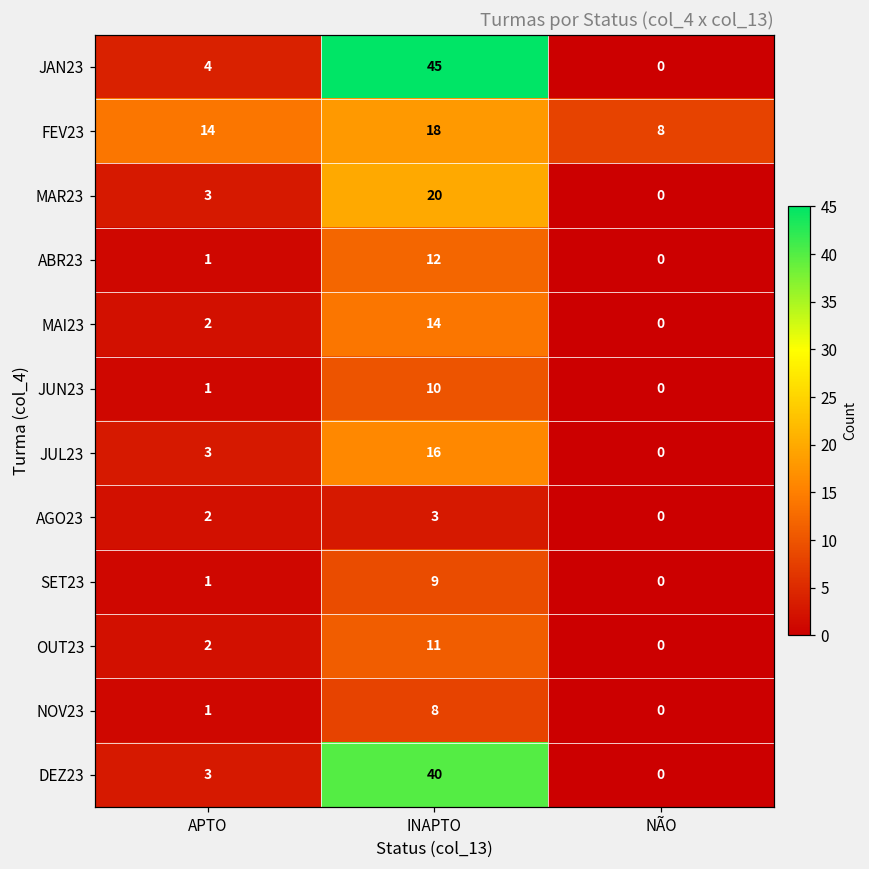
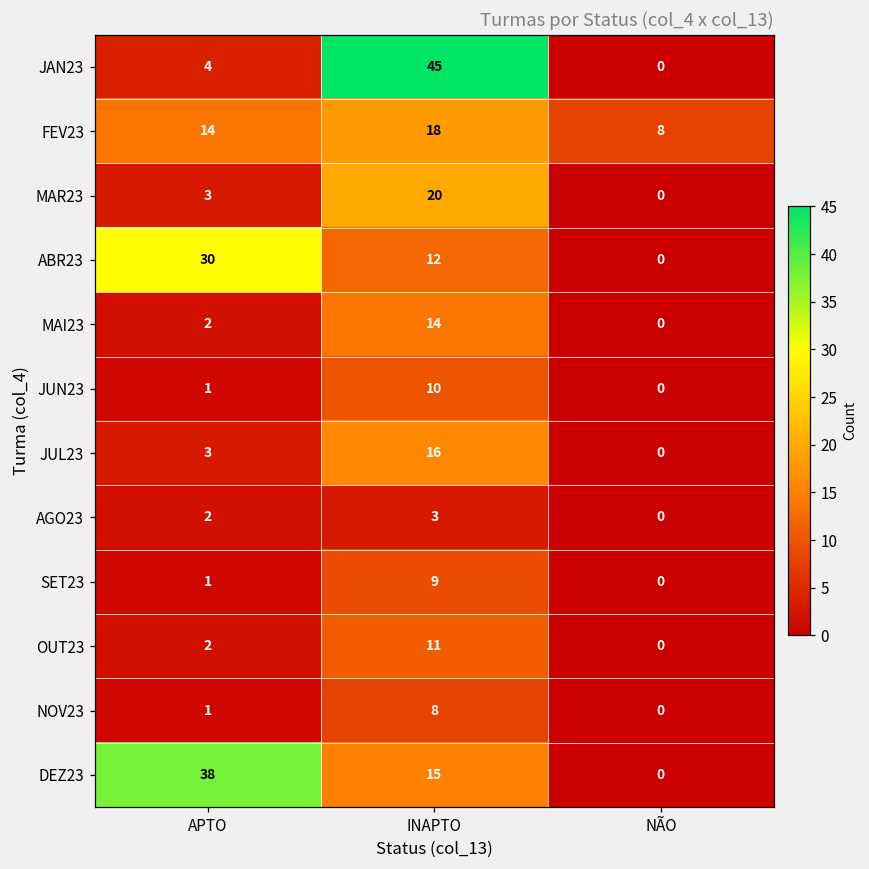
ABR23, APTO: 1 -> 30
DEZ23, APTO: 3 -> 38
DEZ23, INAPTO: 40 -> 15
